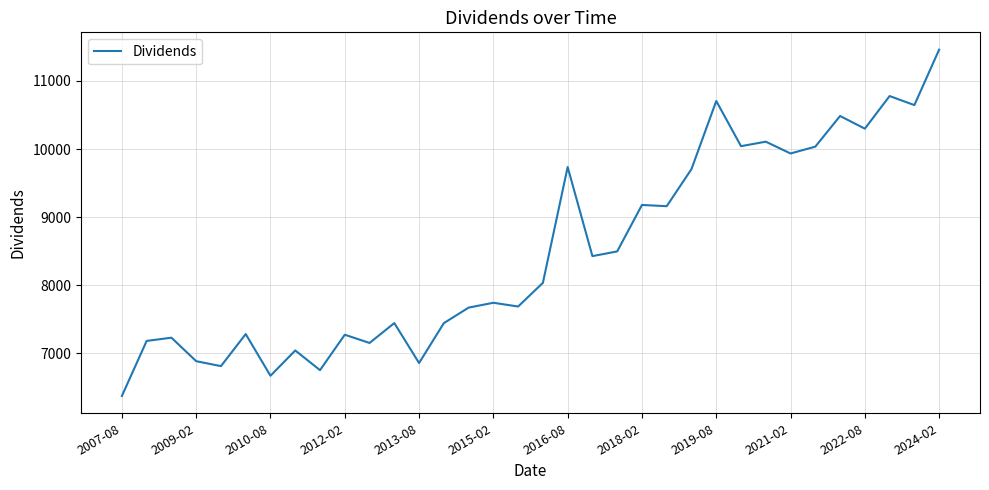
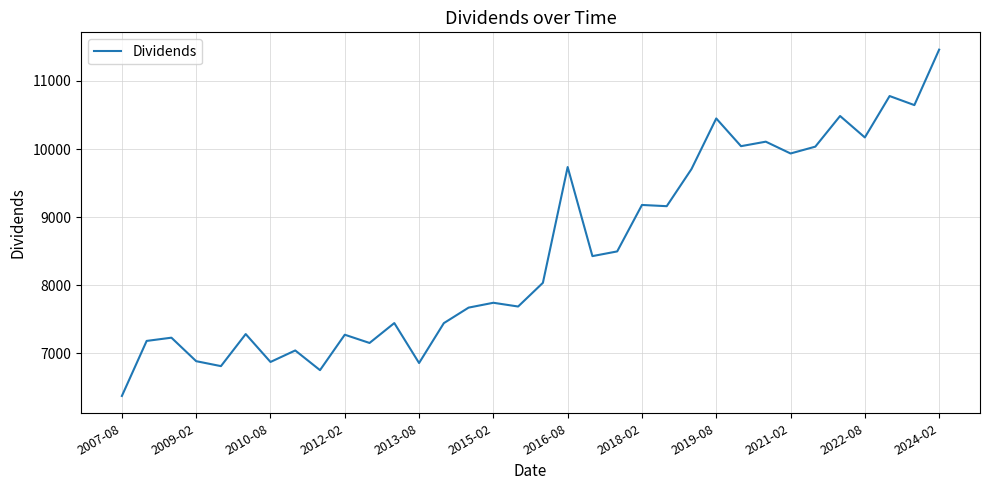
2010-08: 6700 -> 6900
2019-08: 10700 -> 10400
2022-08: 10300 -> 10200
